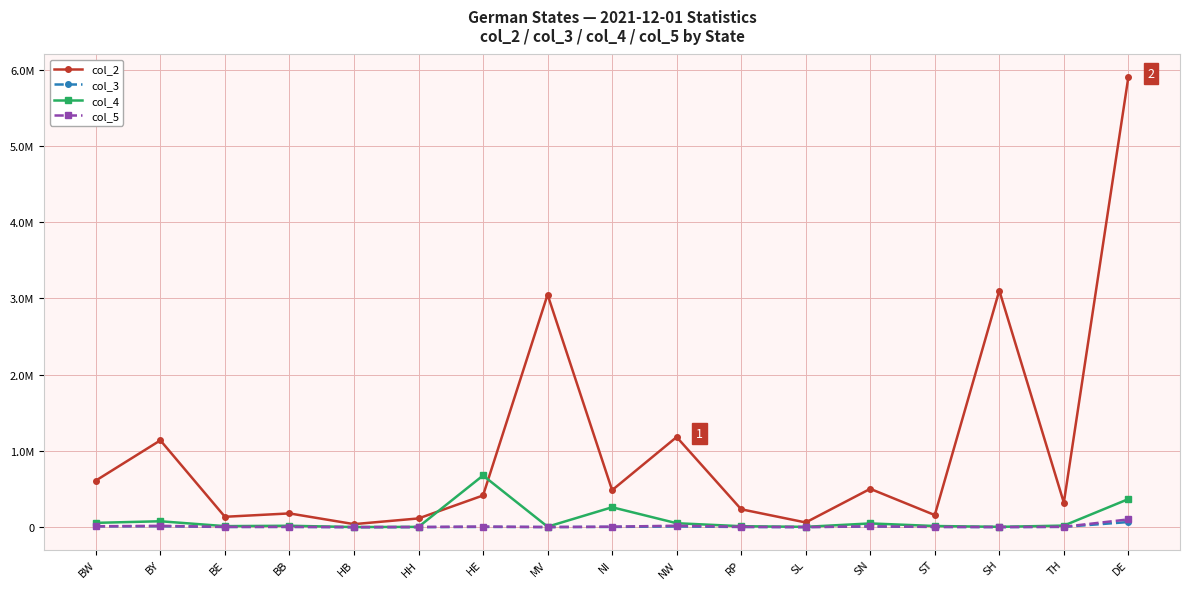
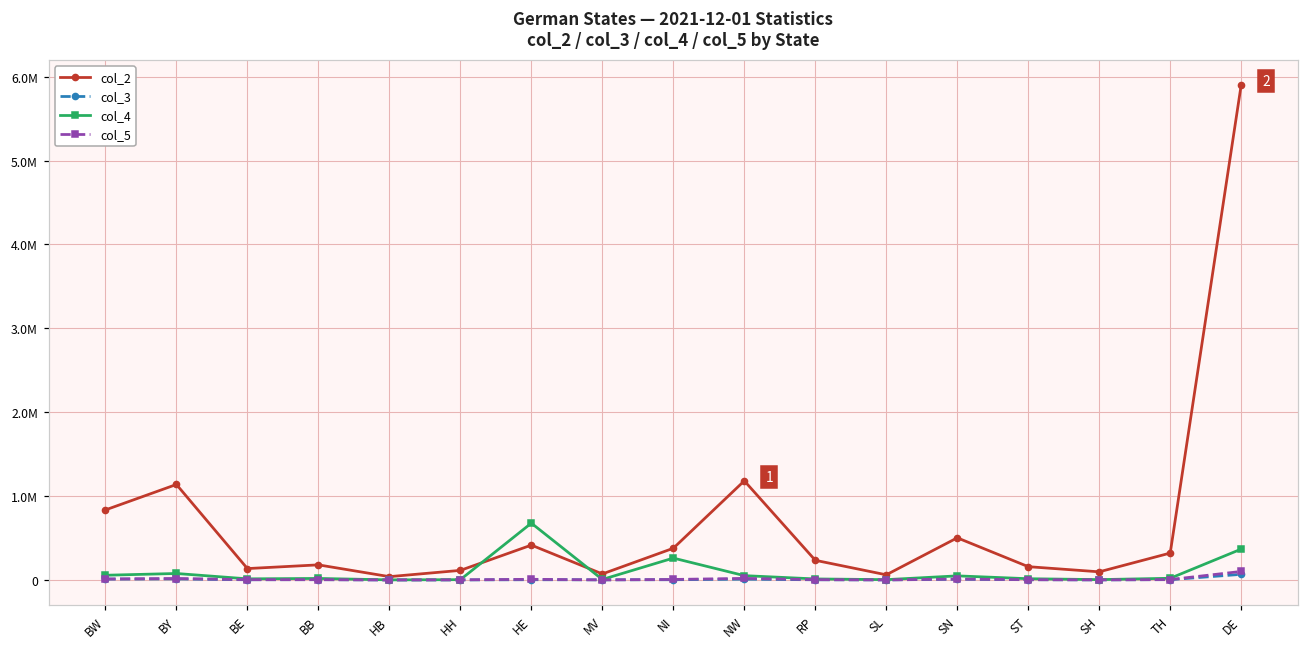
col_2, BW: 600000 -> 800000
col_2, MV: 3100000 -> 100000
col_2, NI: 500000 -> 400000
col_2, SH: 3100000 -> 100000
